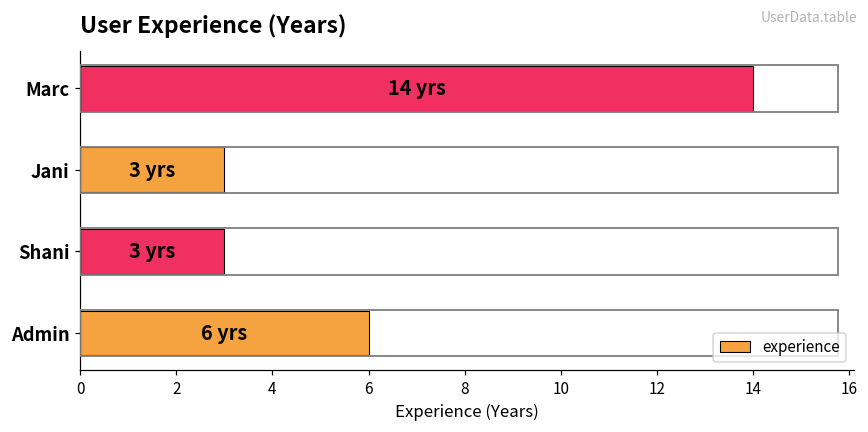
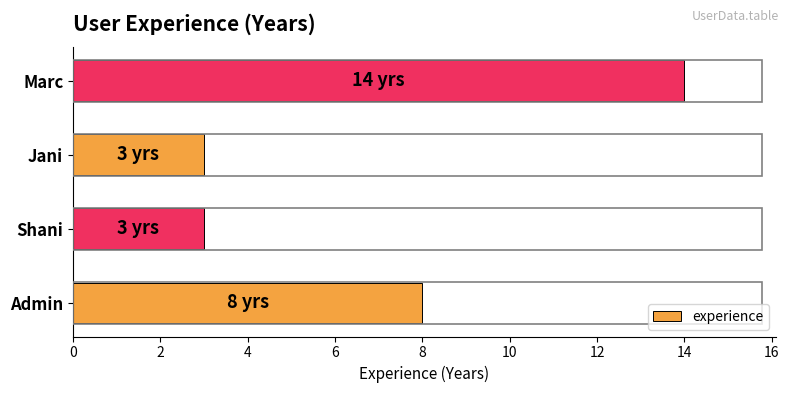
Admin: 6 -> 8
